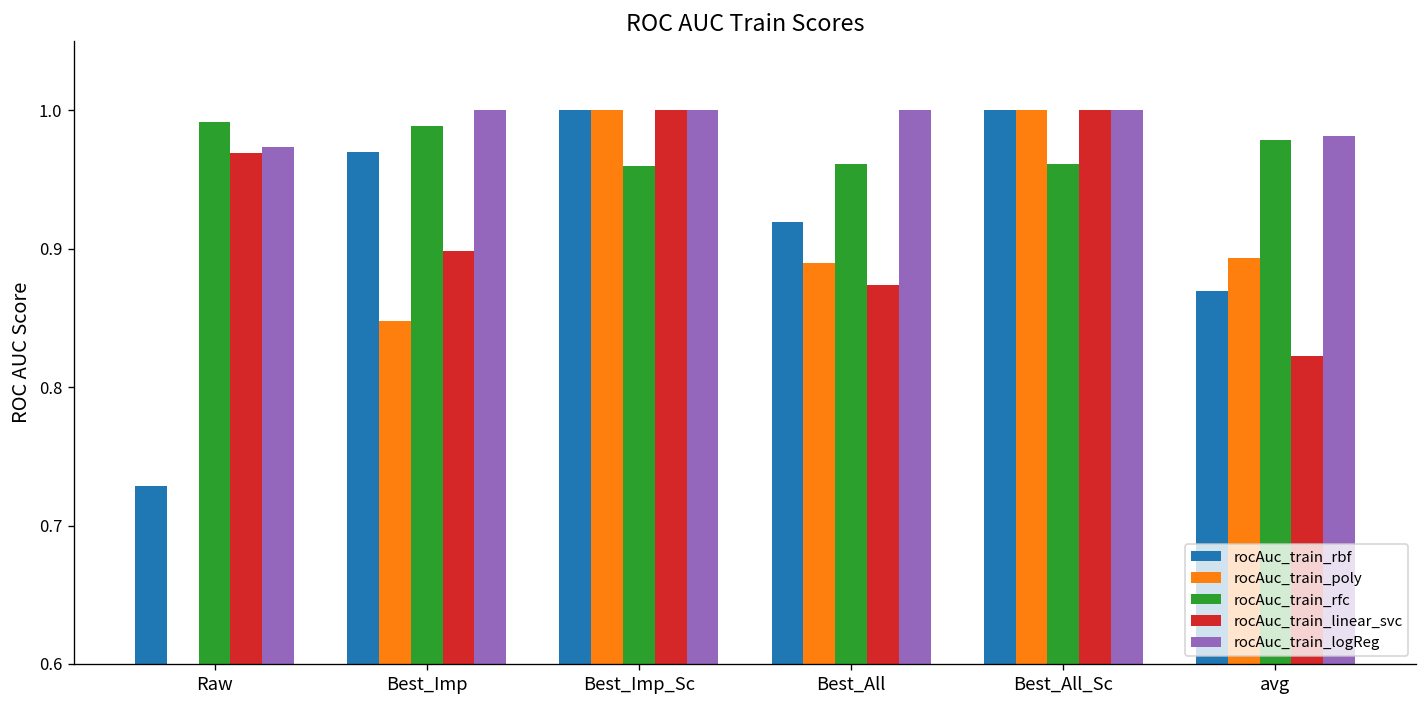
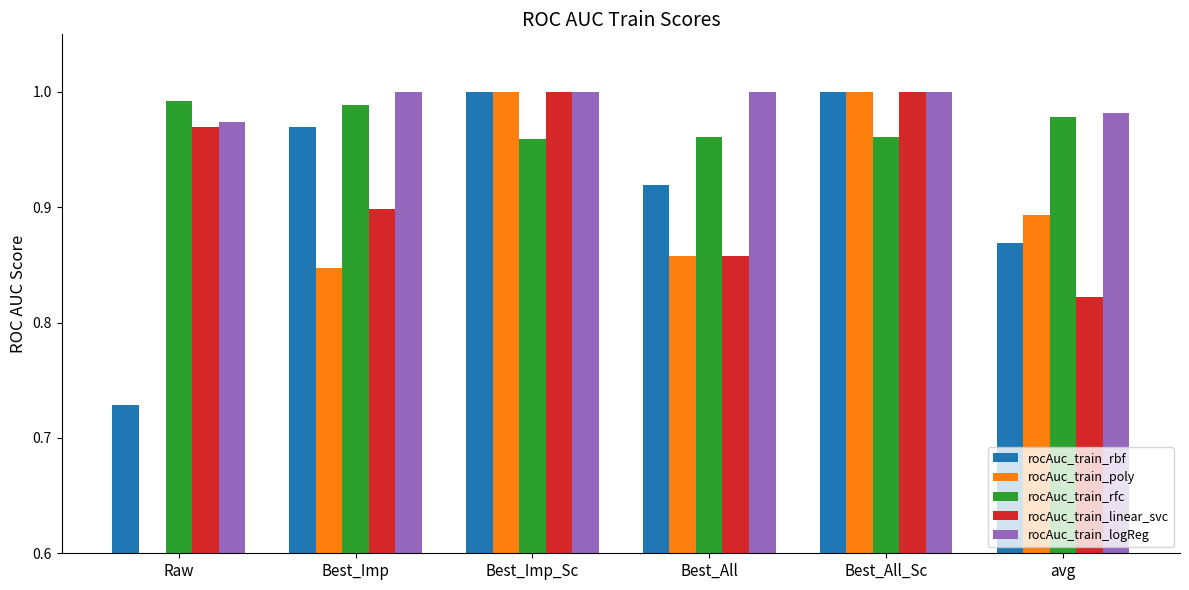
rocAuc_train_poly, Best_All: 0.890 -> 0.858
rocAuc_train_linear_svc, Best_All: 0.874 -> 0.858
